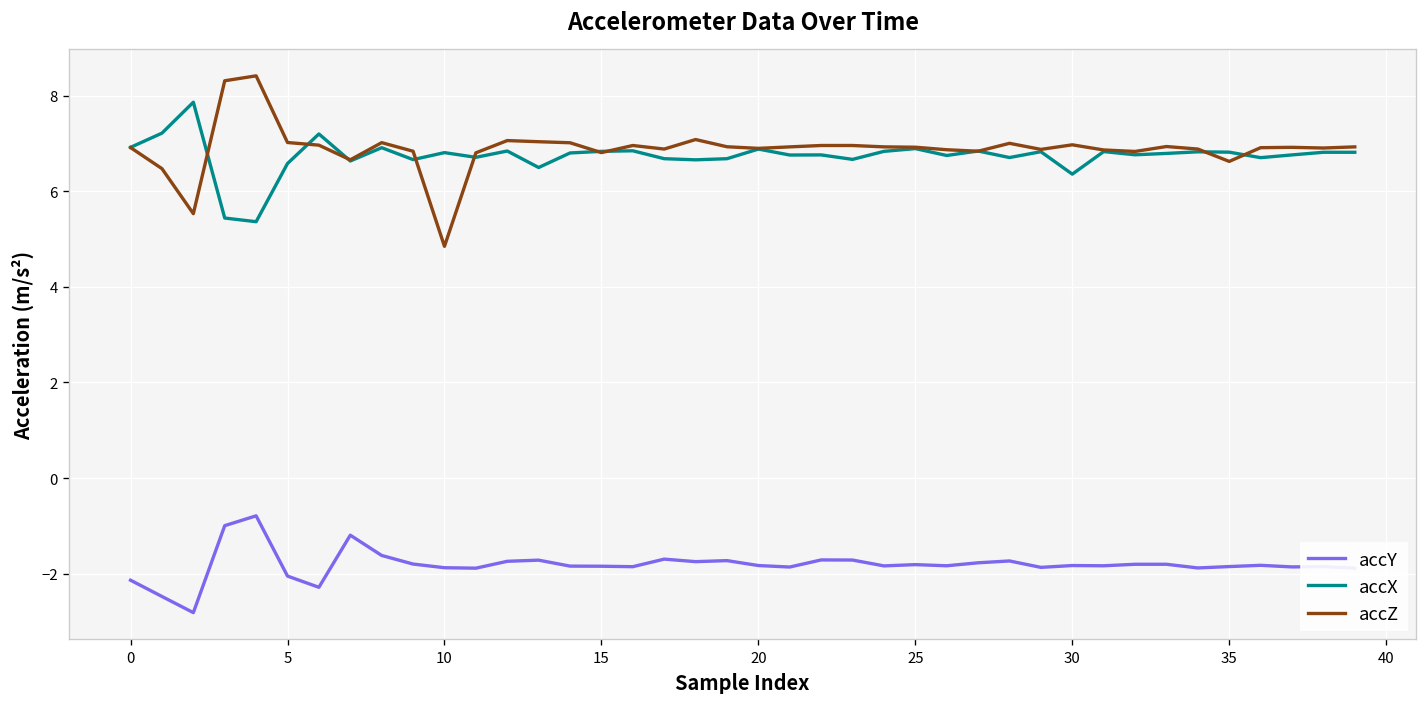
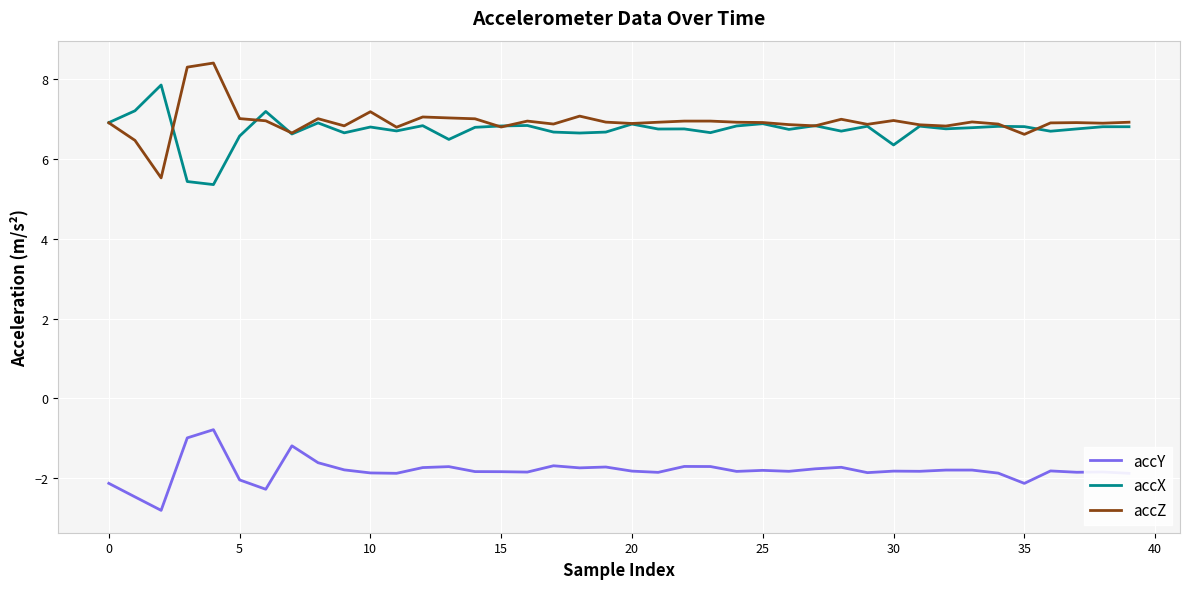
accZ, 10: 4.8 -> 7.2
accY, 35: -1.8 -> -2.1
